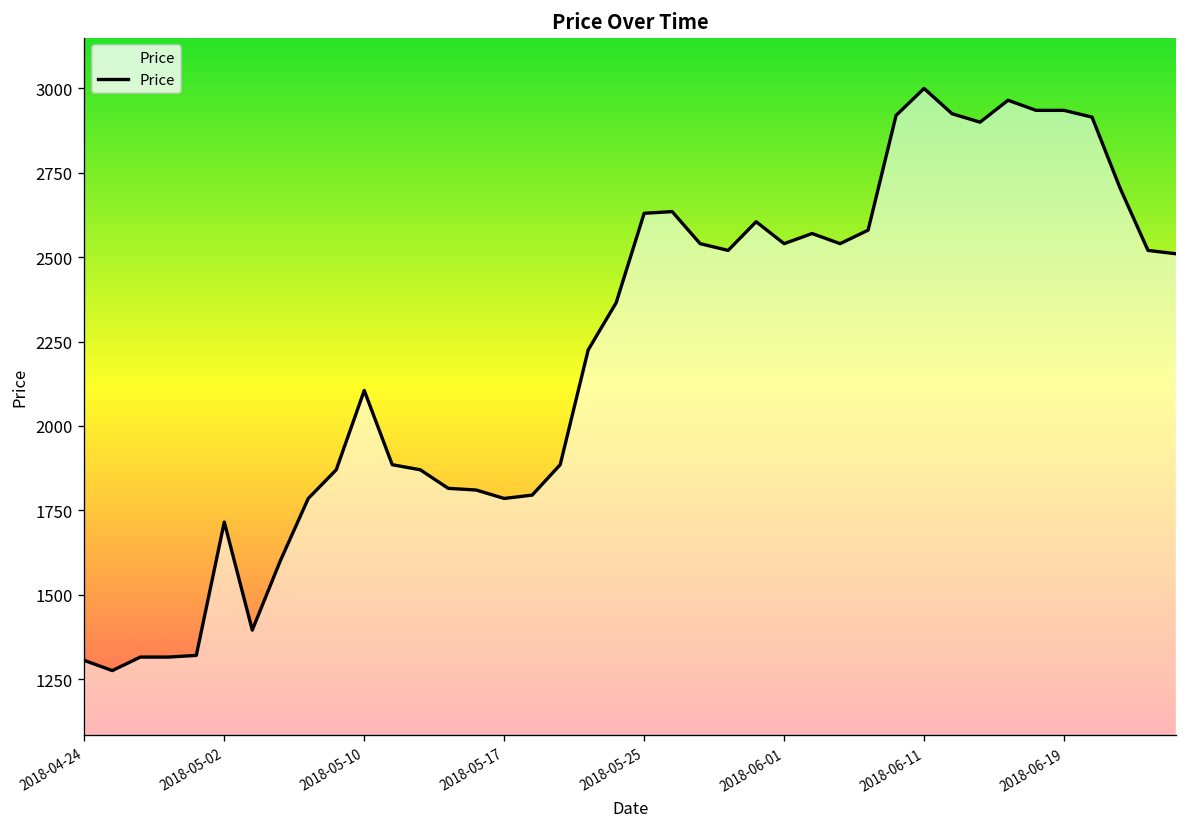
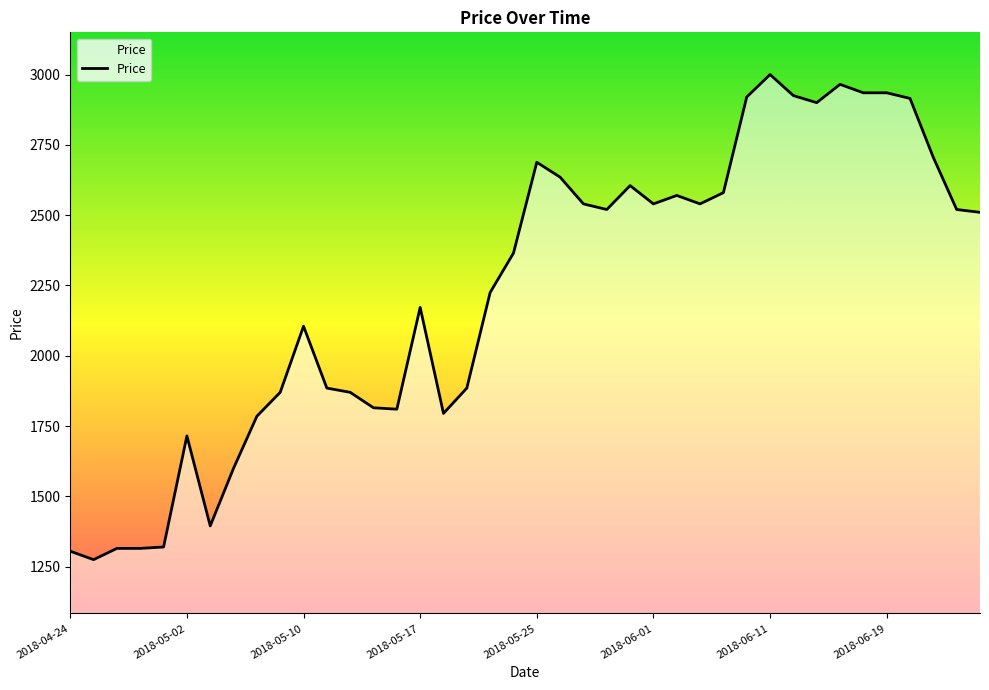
2018-05-17: 1790 -> 2170
2018-05-25: 2630 -> 2690
